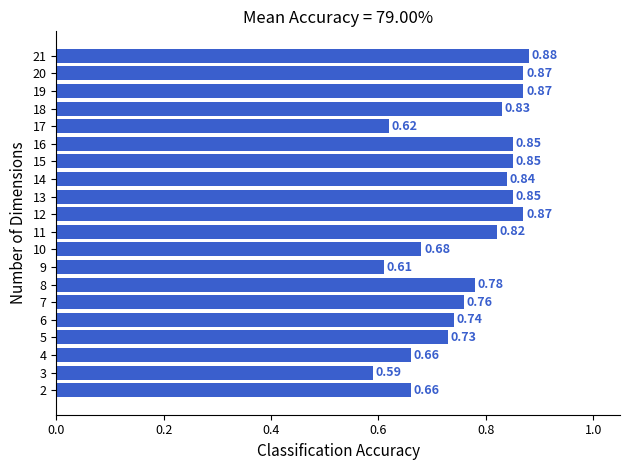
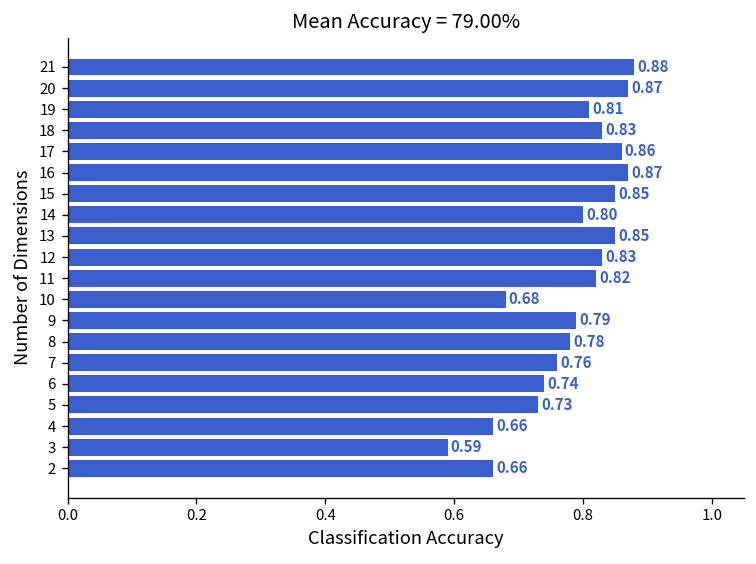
19: 0.87 -> 0.81
17: 0.62 -> 0.86
16: 0.85 -> 0.87
14: 0.84 -> 0.80
12: 0.87 -> 0.83
9: 0.61 -> 0.79
